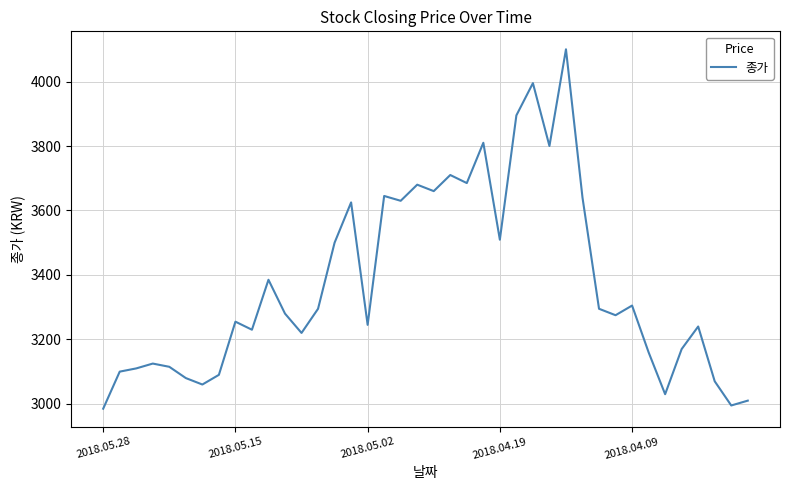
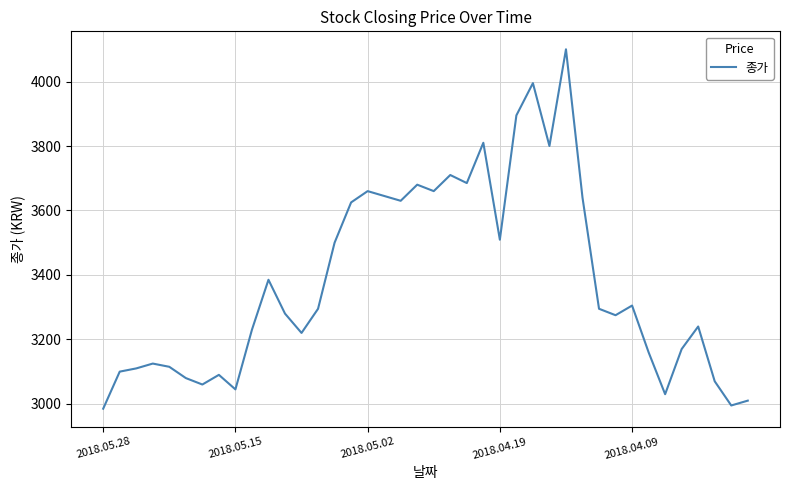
2018.05.15: 3260 -> 3040
2018.05.02: 3250 -> 3660
